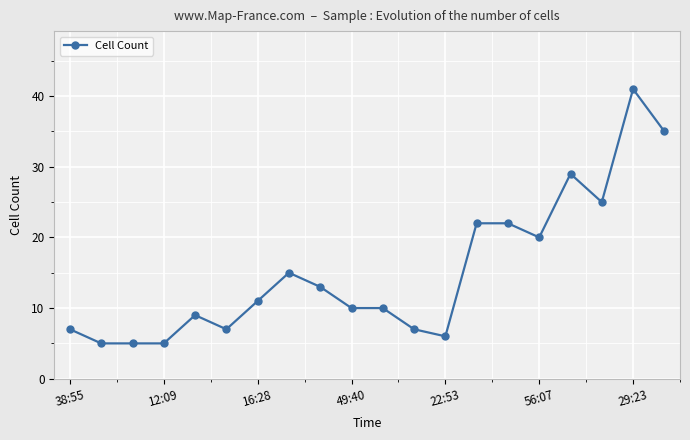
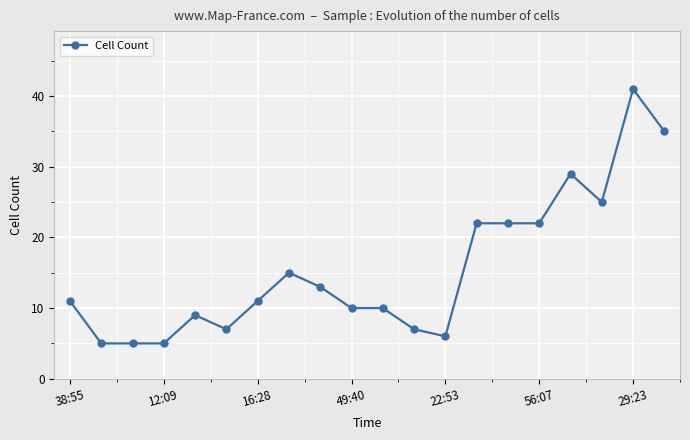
38:55: 7 -> 11
56:07: 20 -> 22
